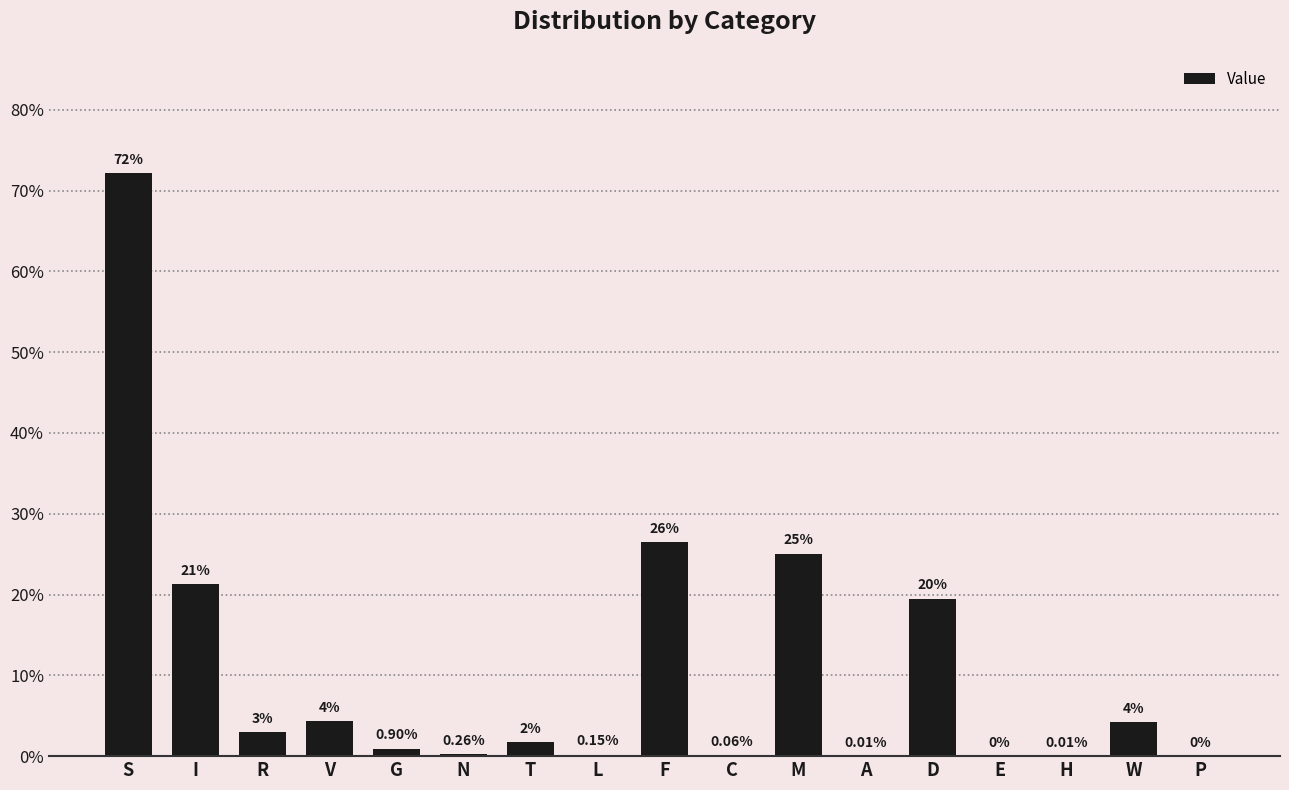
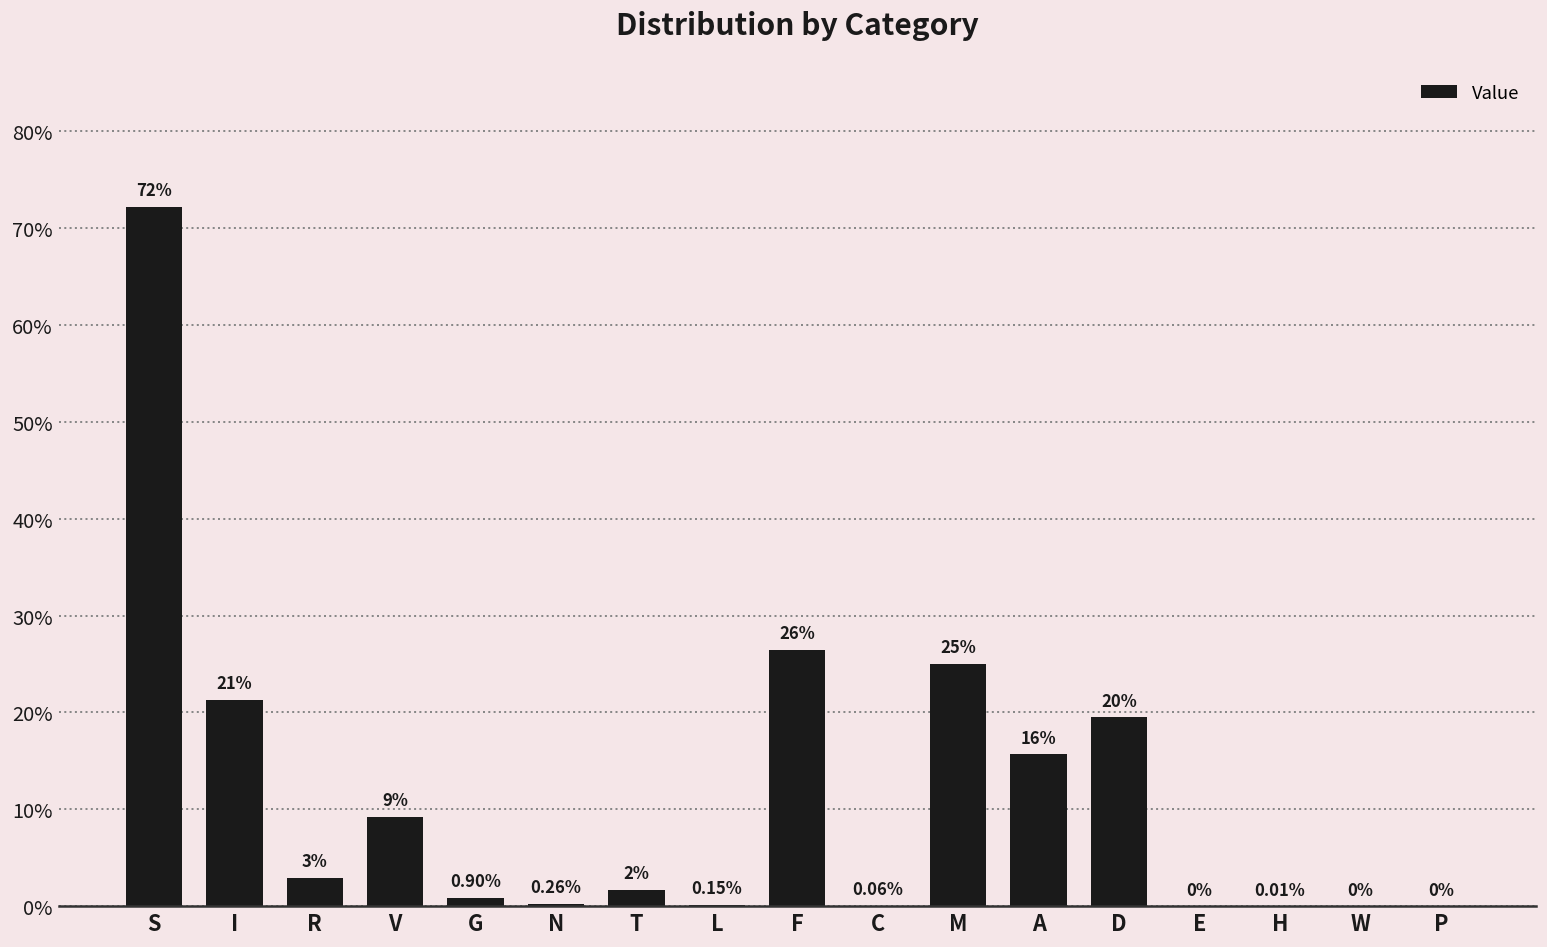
V: 4% -> 9%
A: 0.01% -> 16%
W: 4% -> 0%
